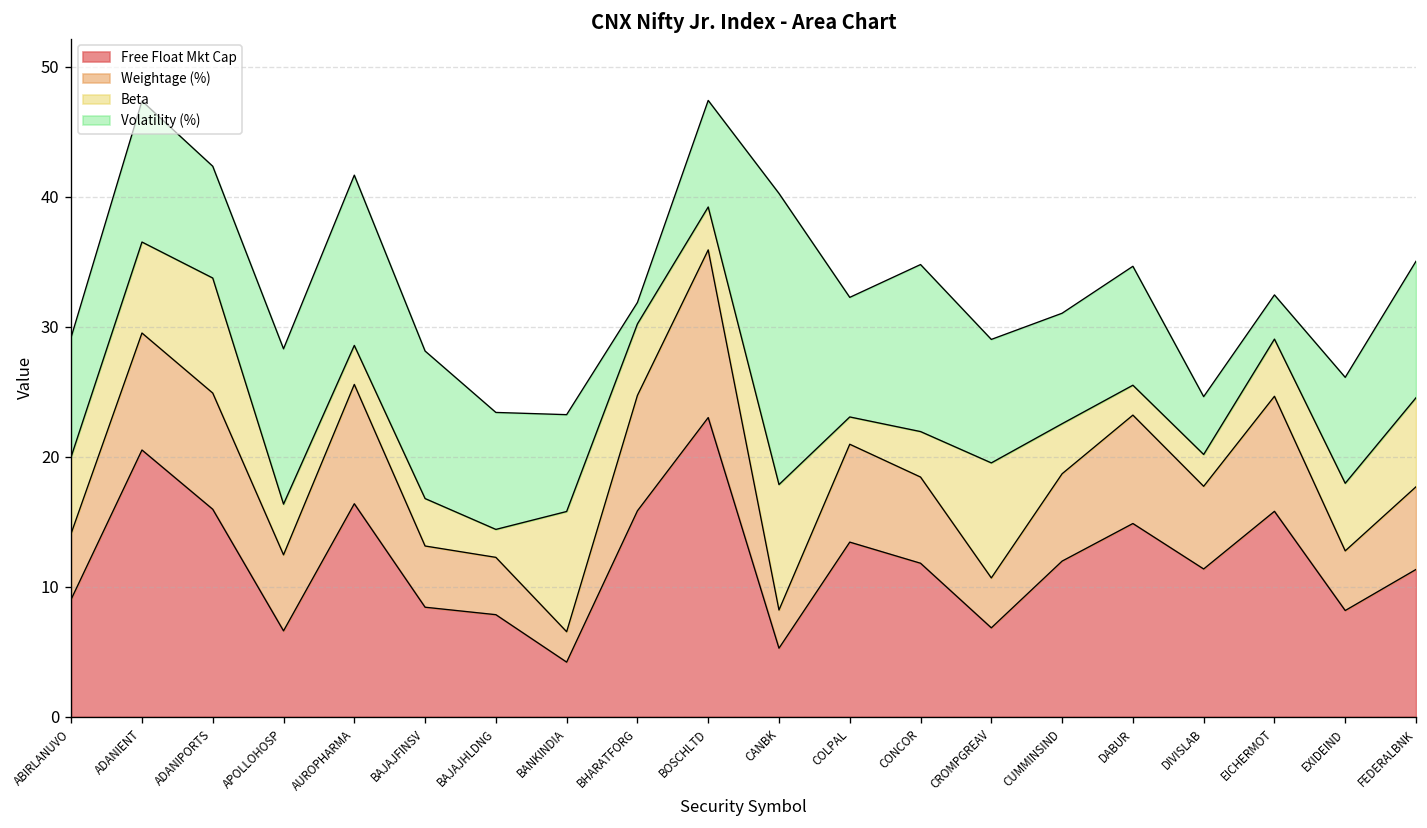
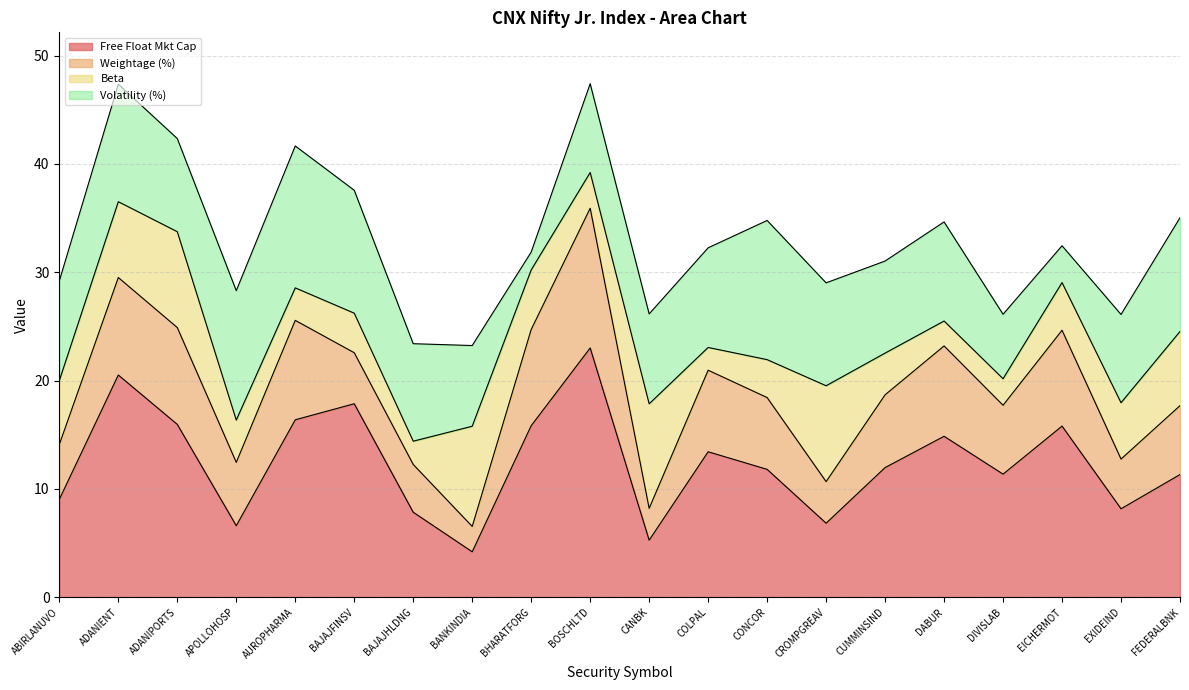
Free Float Mkt Cap, BAJAJFINSV: 8.4 -> 17.9
Volatility (%), CANBK: 22.4 -> 8.3
Volatility (%), DIVISLAB: 4.4 -> 5.9
